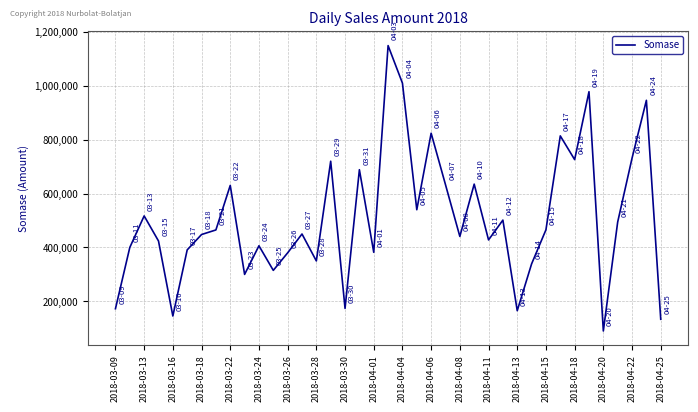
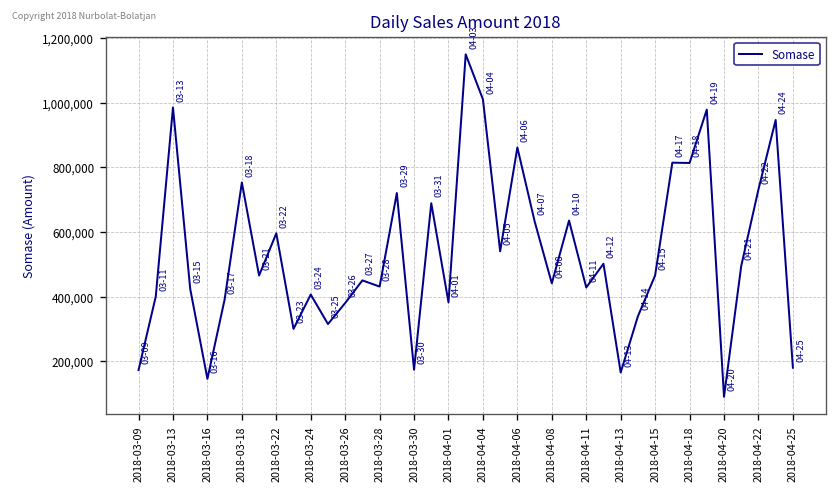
2018-03-13: 520,000 -> 980,000
2018-03-18: 450,000 -> 750,000
2018-03-22: 630,000 -> 600,000
2018-03-28: 350,000 -> 430,000
2018-04-06: 820,000 -> 860,000
2018-04-18: 730,000 -> 810,000
2018-04-25: 130,000 -> 180,000
